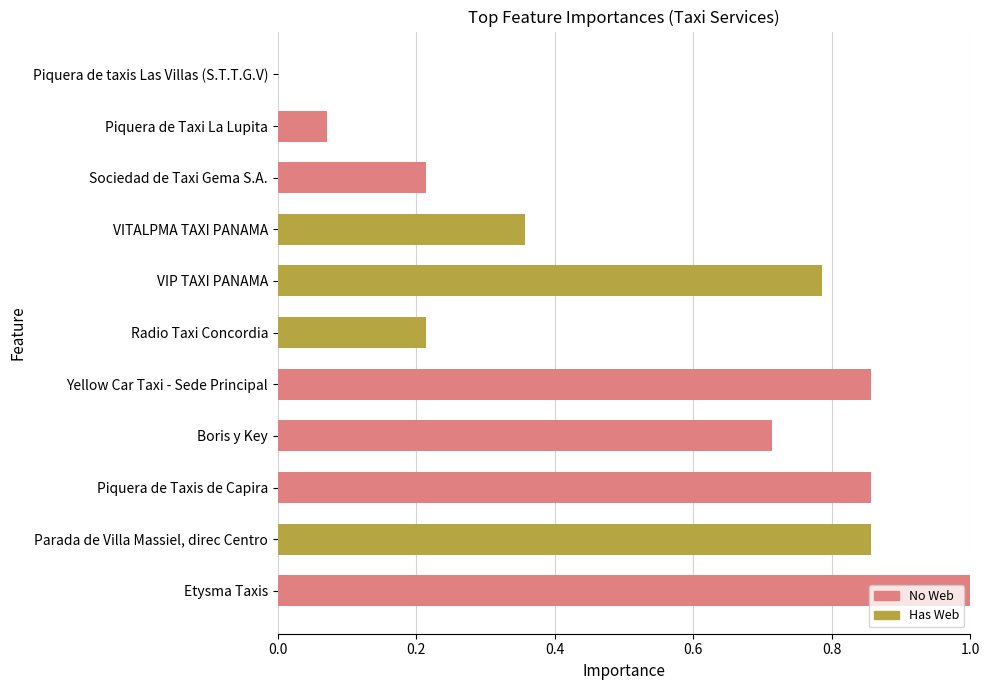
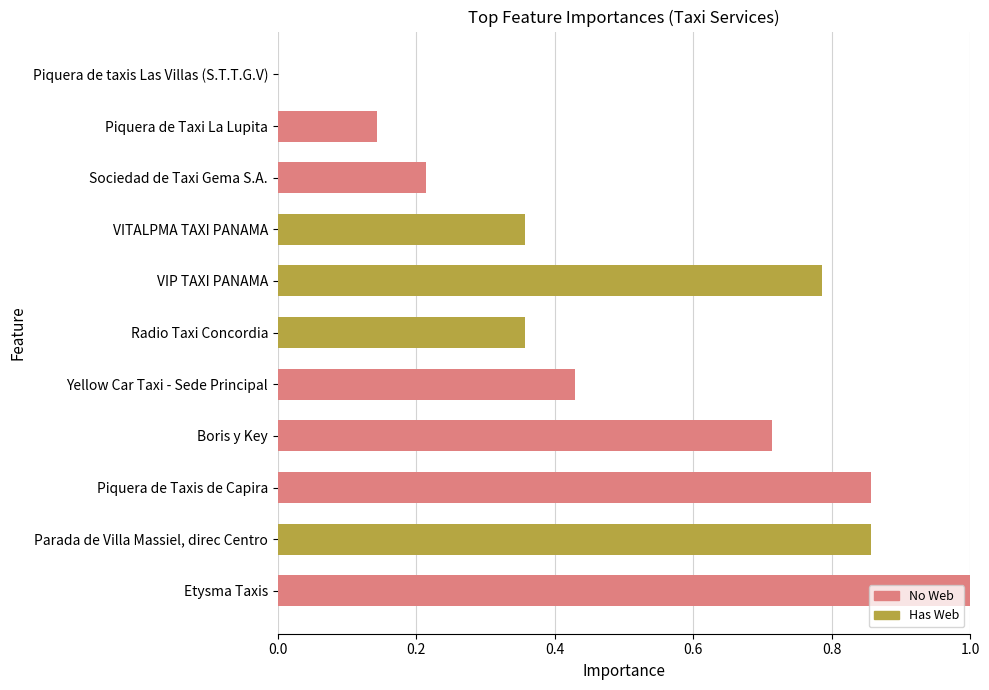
Piquera de Taxi La Lupita: 0.07 -> 0.14
Radio Taxi Concordia: 0.21 -> 0.36
Yellow Car Taxi - Sede Principal: 0.86 -> 0.43
